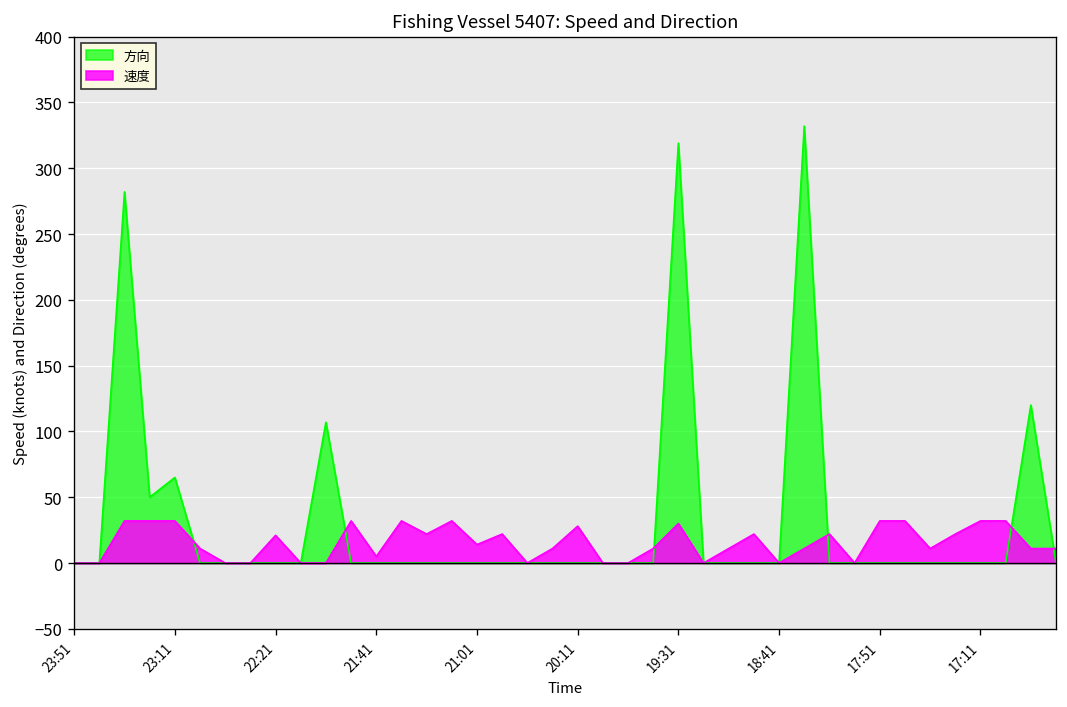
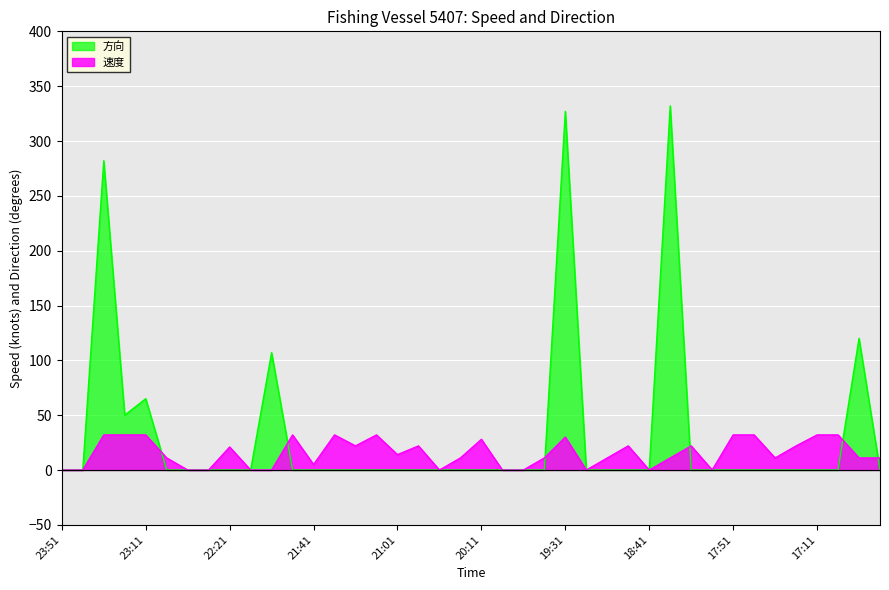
方向, 19:31: 319 -> 327
